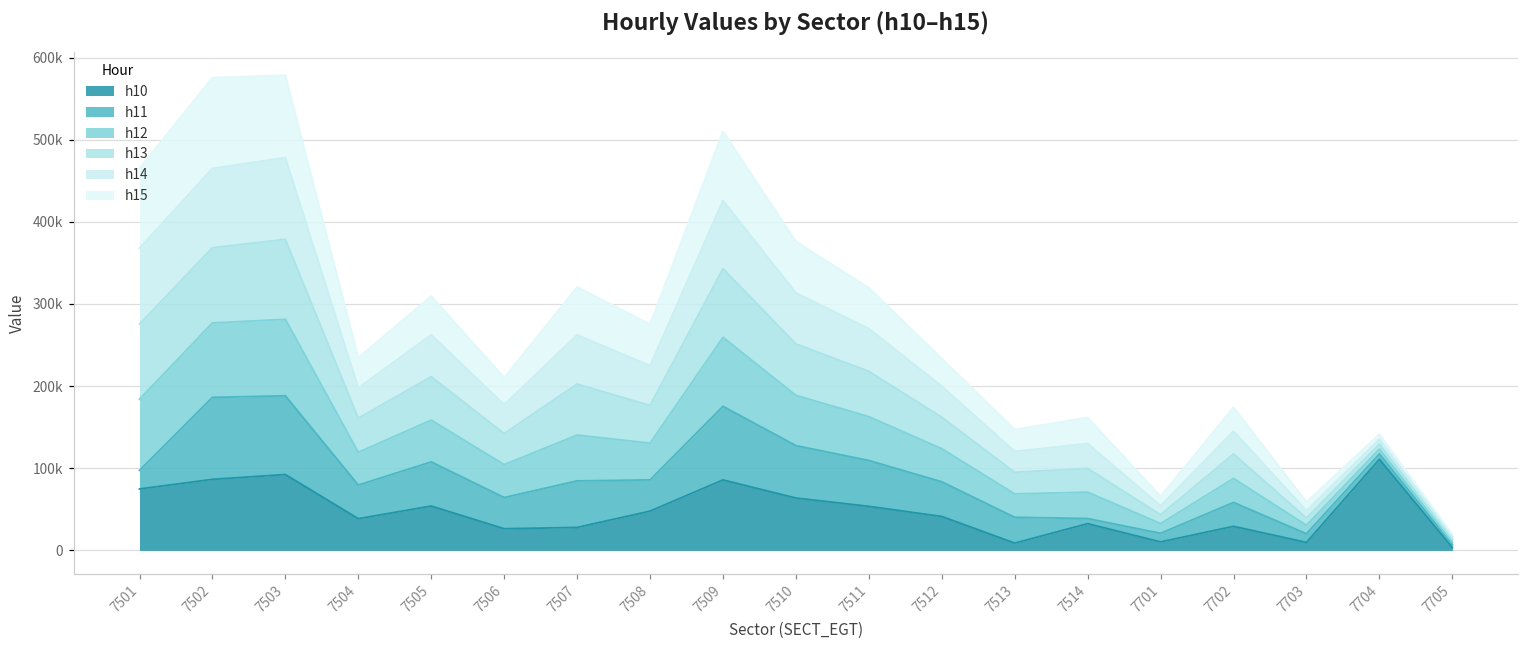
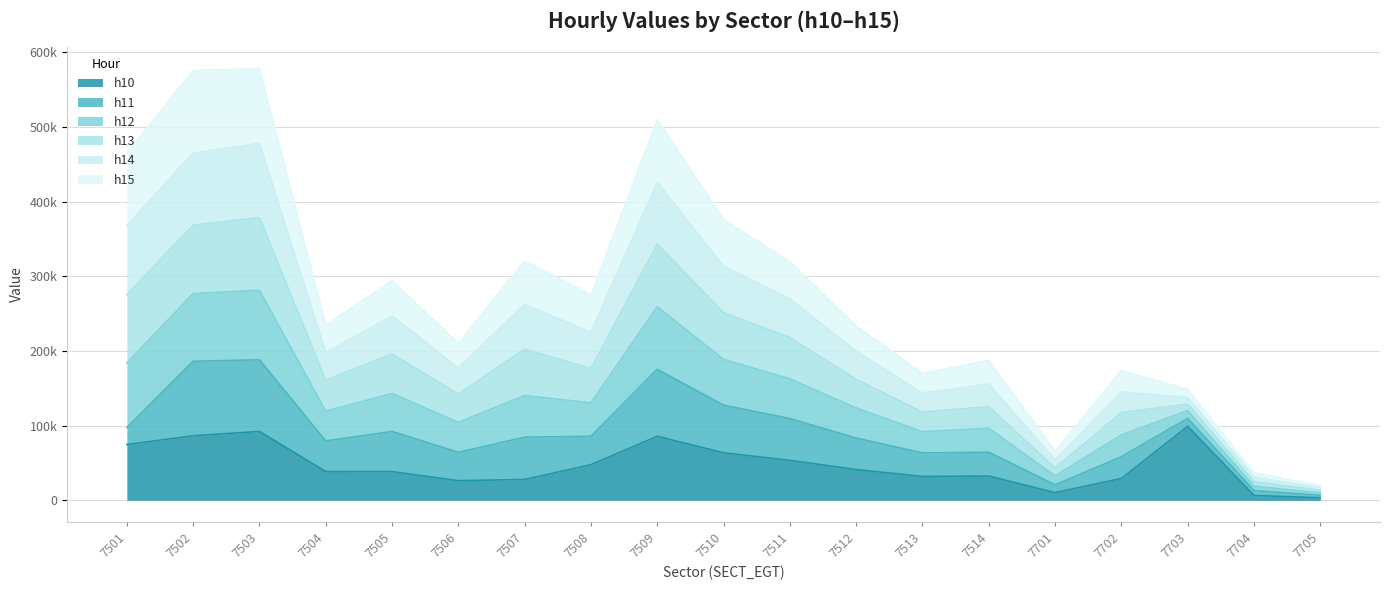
h10, 7505: 50000 -> 40000
h10, 7513: 10000 -> 30000
h11, 7514: 10000 -> 30000
h10, 7703: 10000 -> 100000
h10, 7704: 110000 -> 10000
